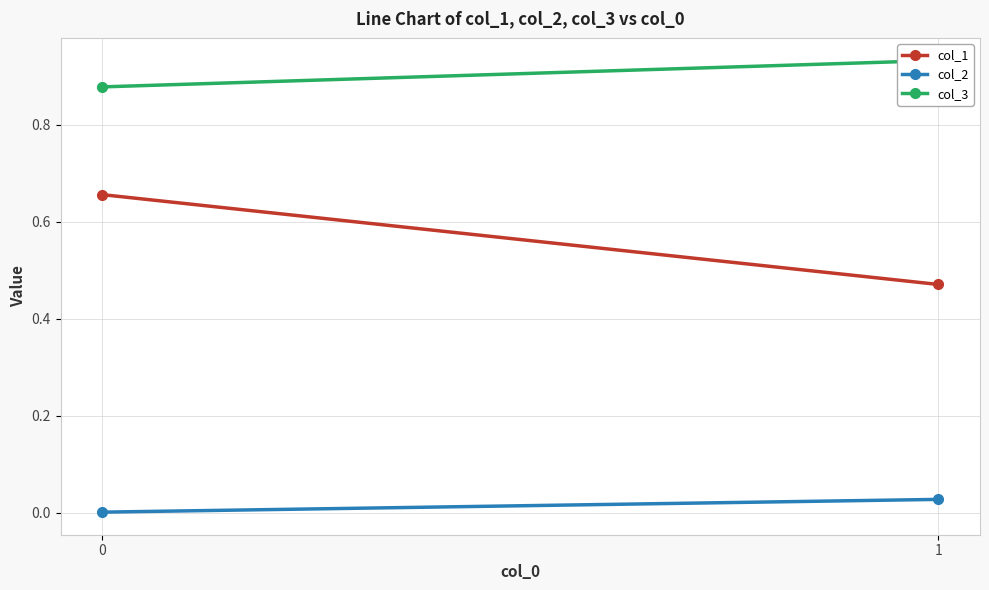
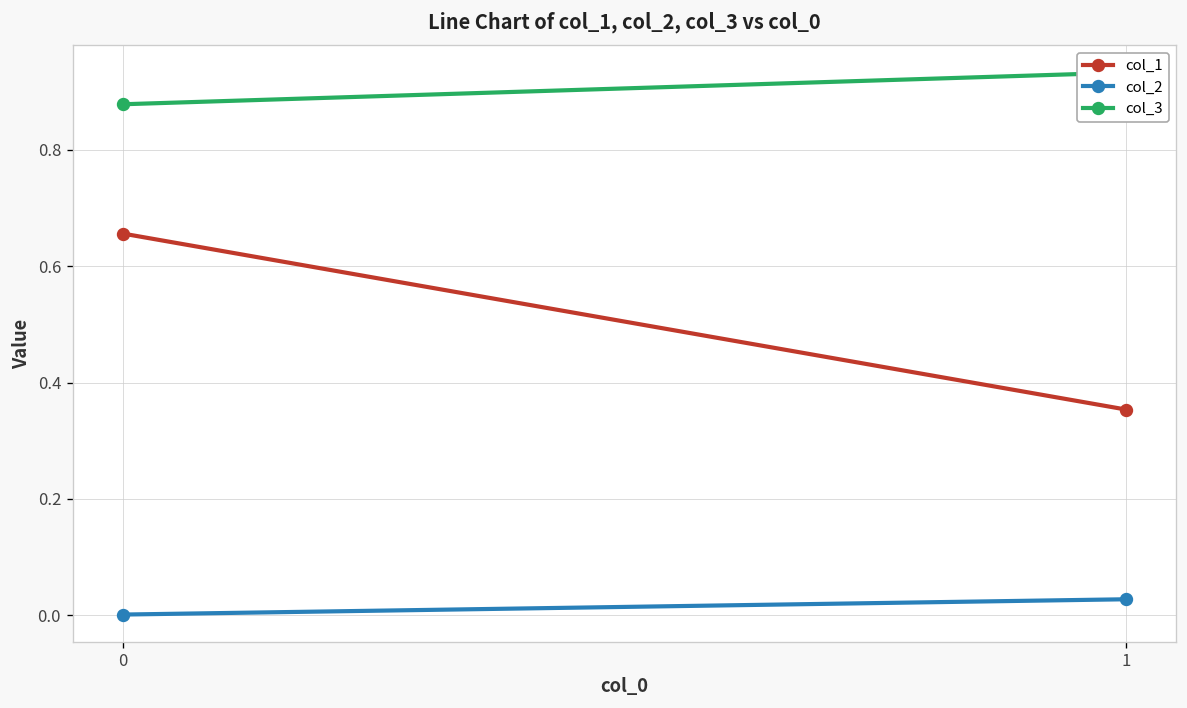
col_1, 1: 0.47 -> 0.35
